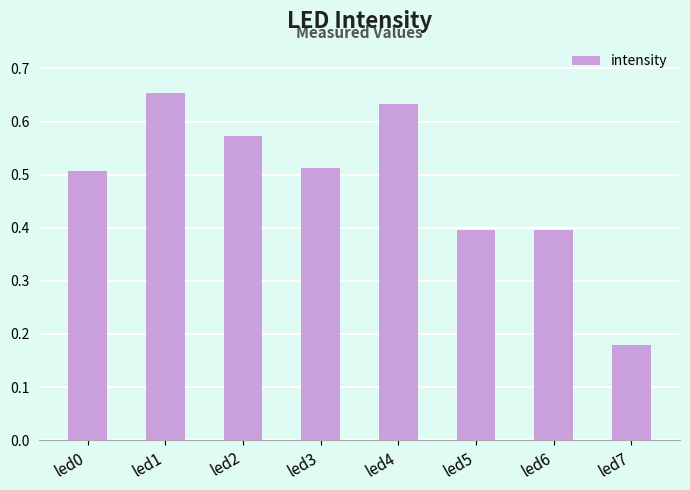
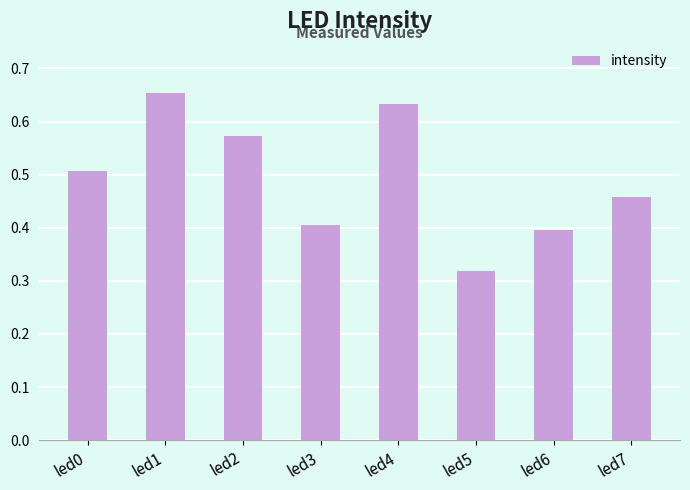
led3: 0.51 -> 0.41
led5: 0.40 -> 0.32
led7: 0.18 -> 0.46
